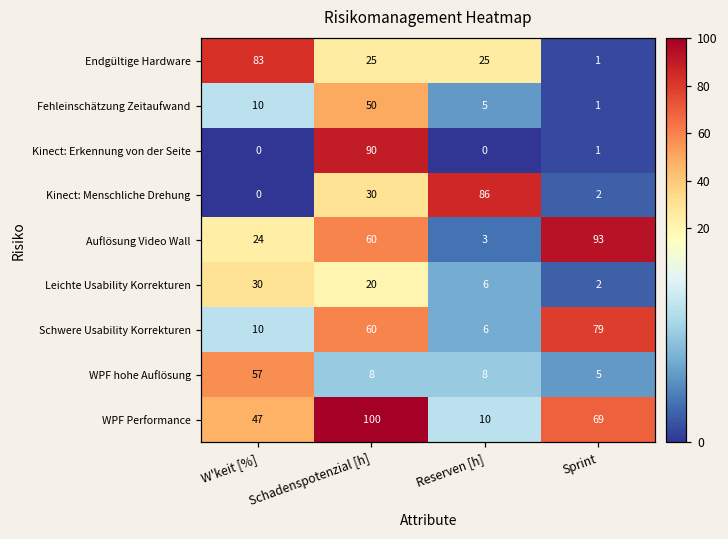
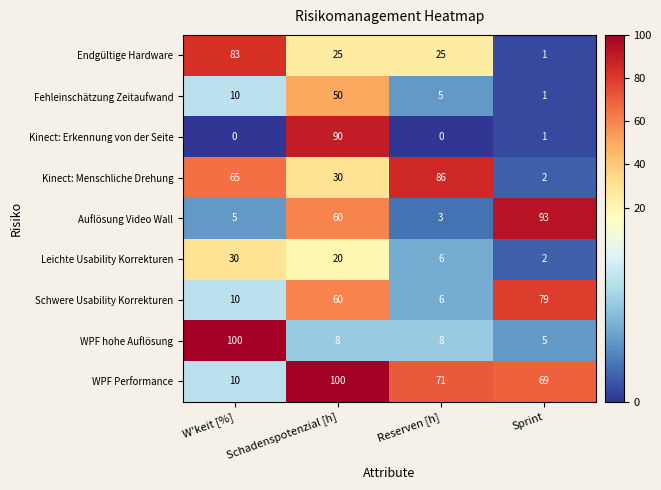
Kinect: Menschliche Drehung, W'keit [%]: 0 -> 65
Auflösung Video Wall, W'keit [%]: 24 -> 5
WPF hohe Auflösung, W'keit [%]: 57 -> 100
WPF Performance, W'keit [%]: 47 -> 10
WPF Performance, Reserven [h]: 10 -> 71
